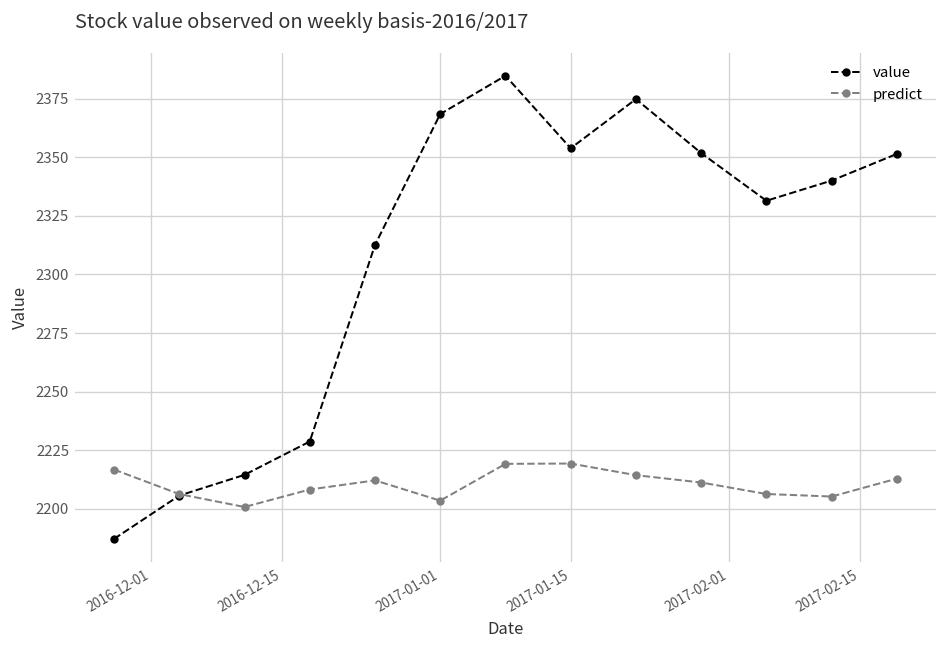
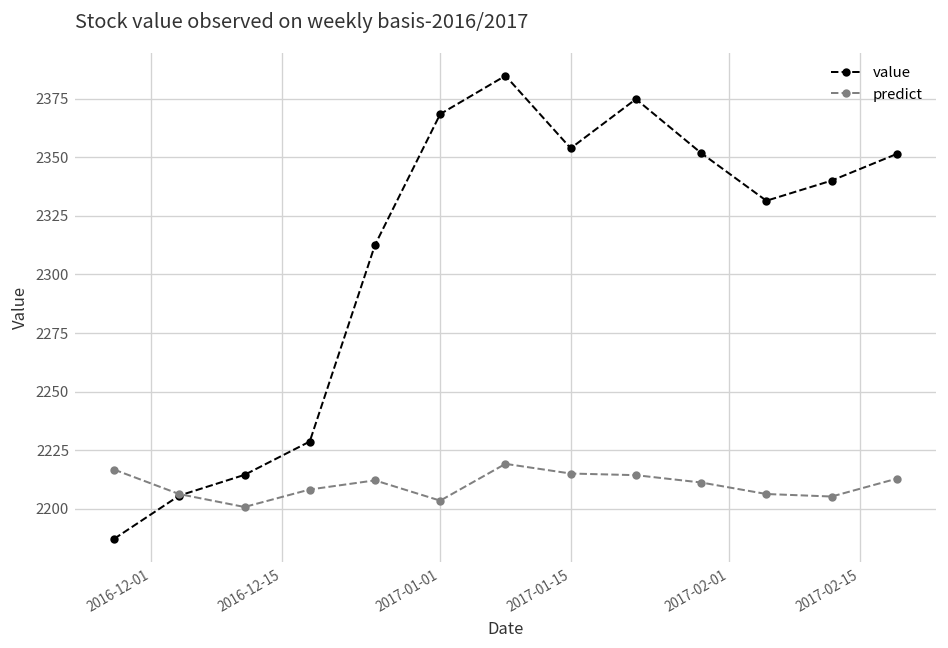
predict, 2017-01-15: 2219 -> 2215
